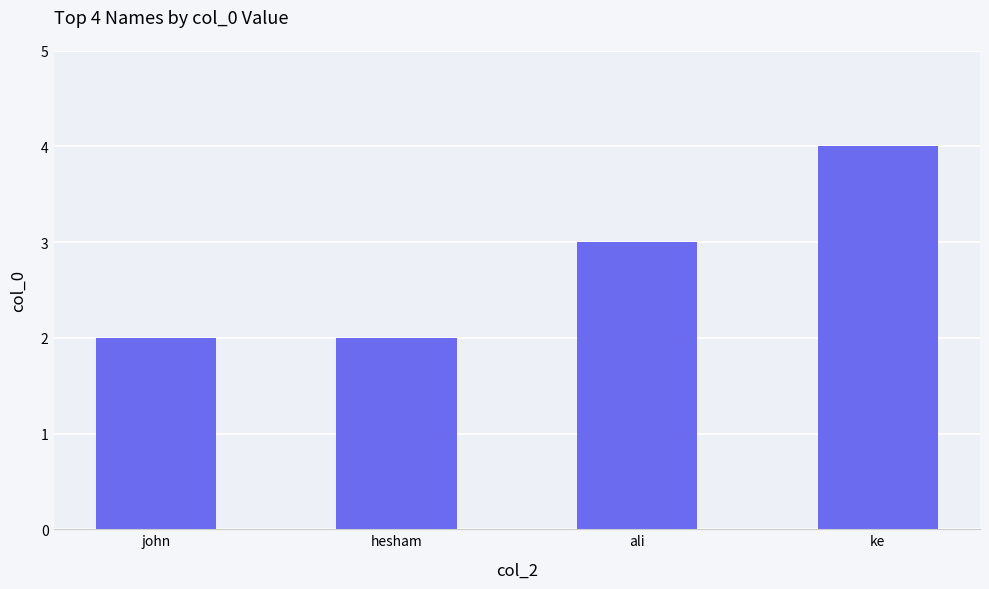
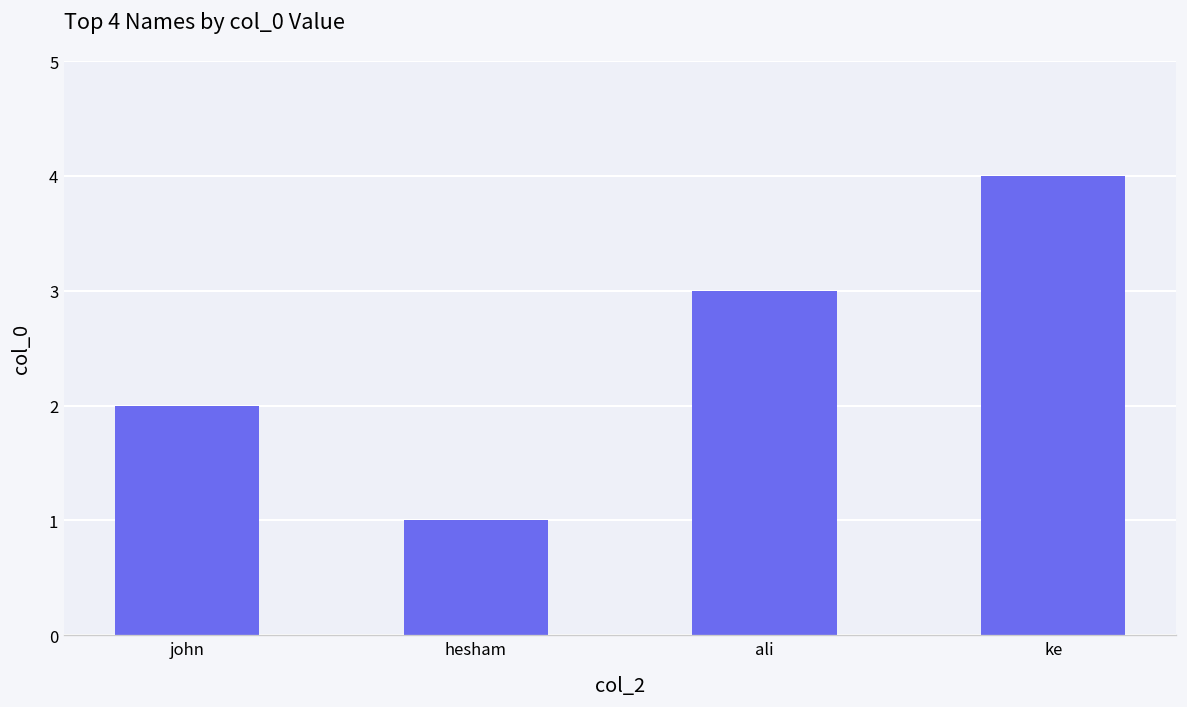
hesham: 2 -> 1
